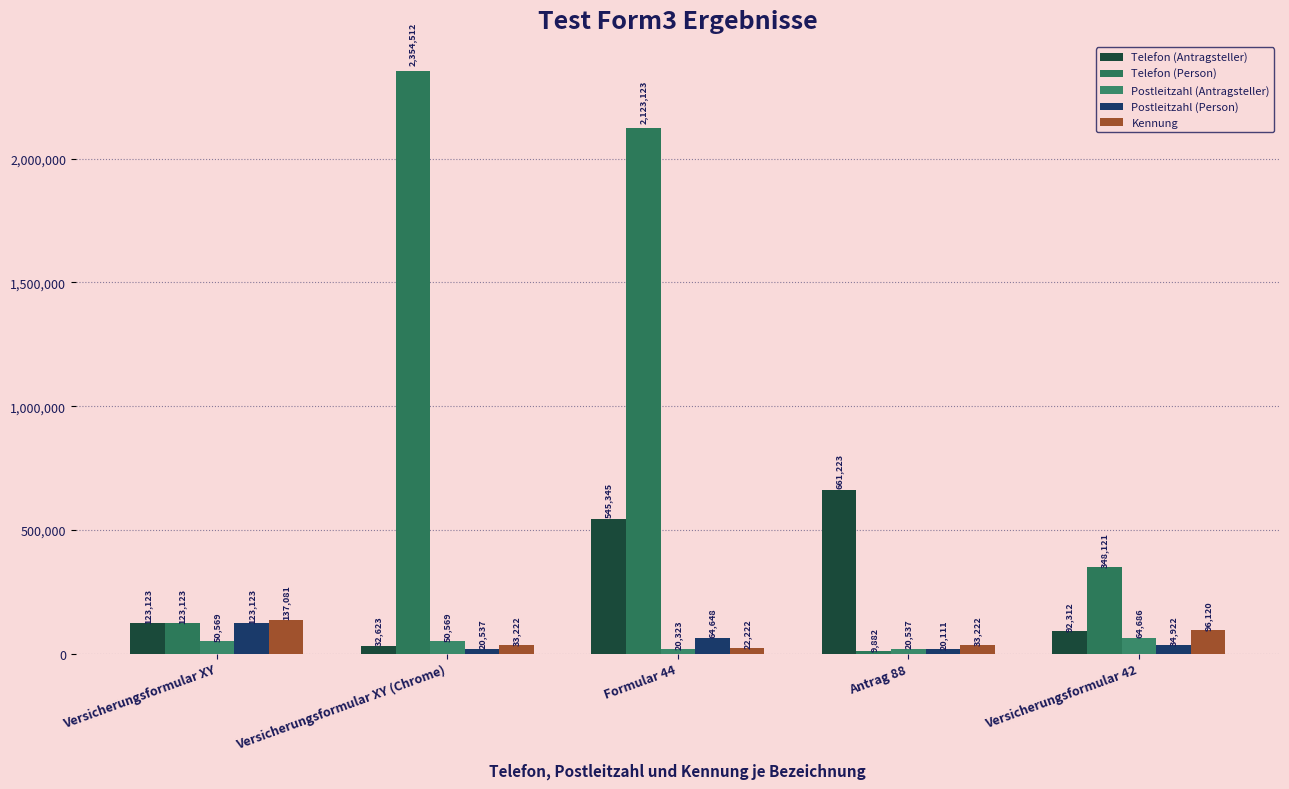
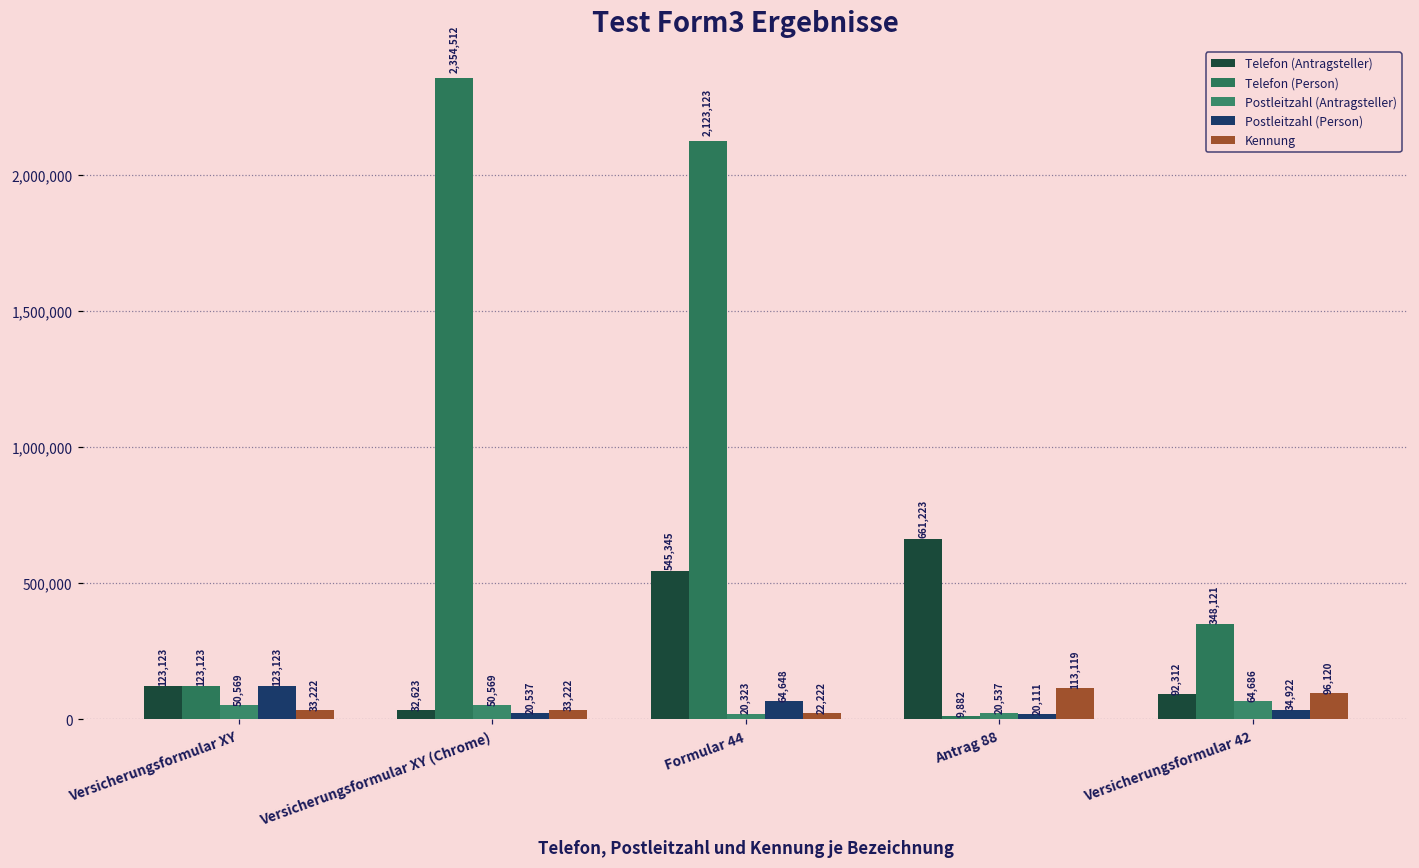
Kennung, Versicherungsformular XY: 137,081 -> 33,222
Kennung, Antrag 88: 33,222 -> 113,119
